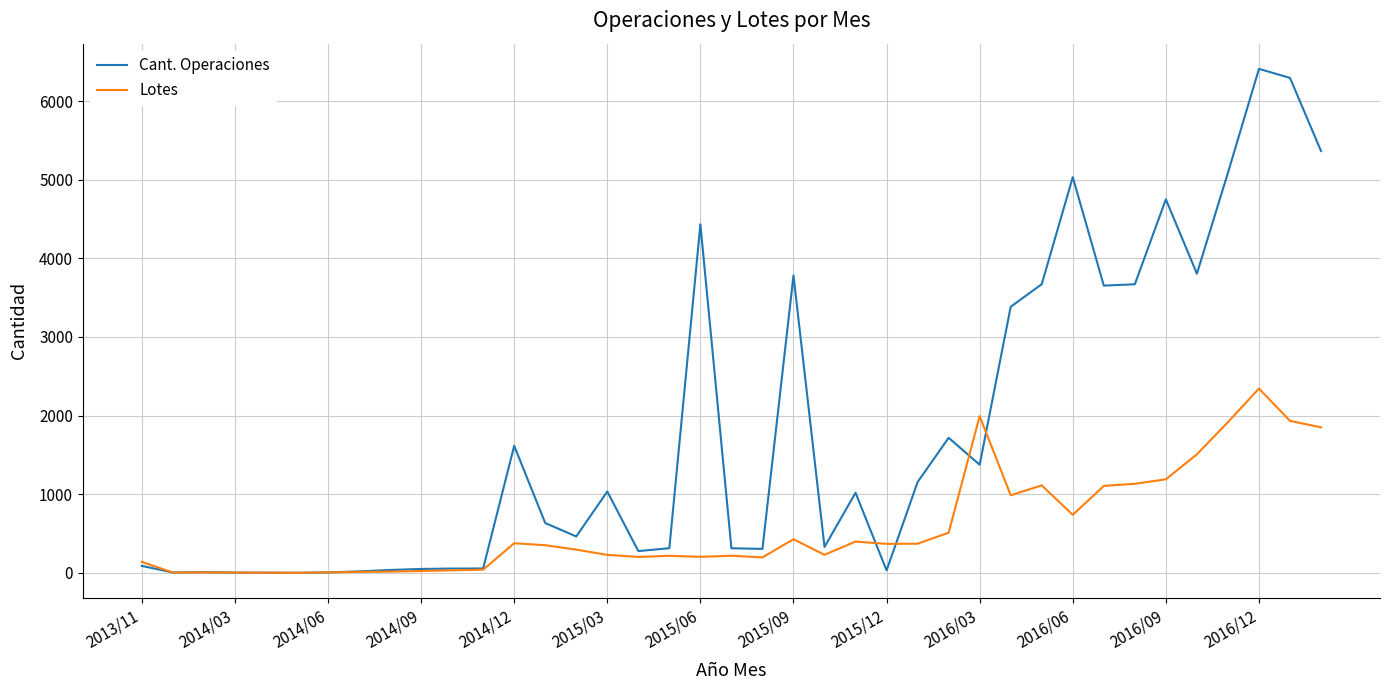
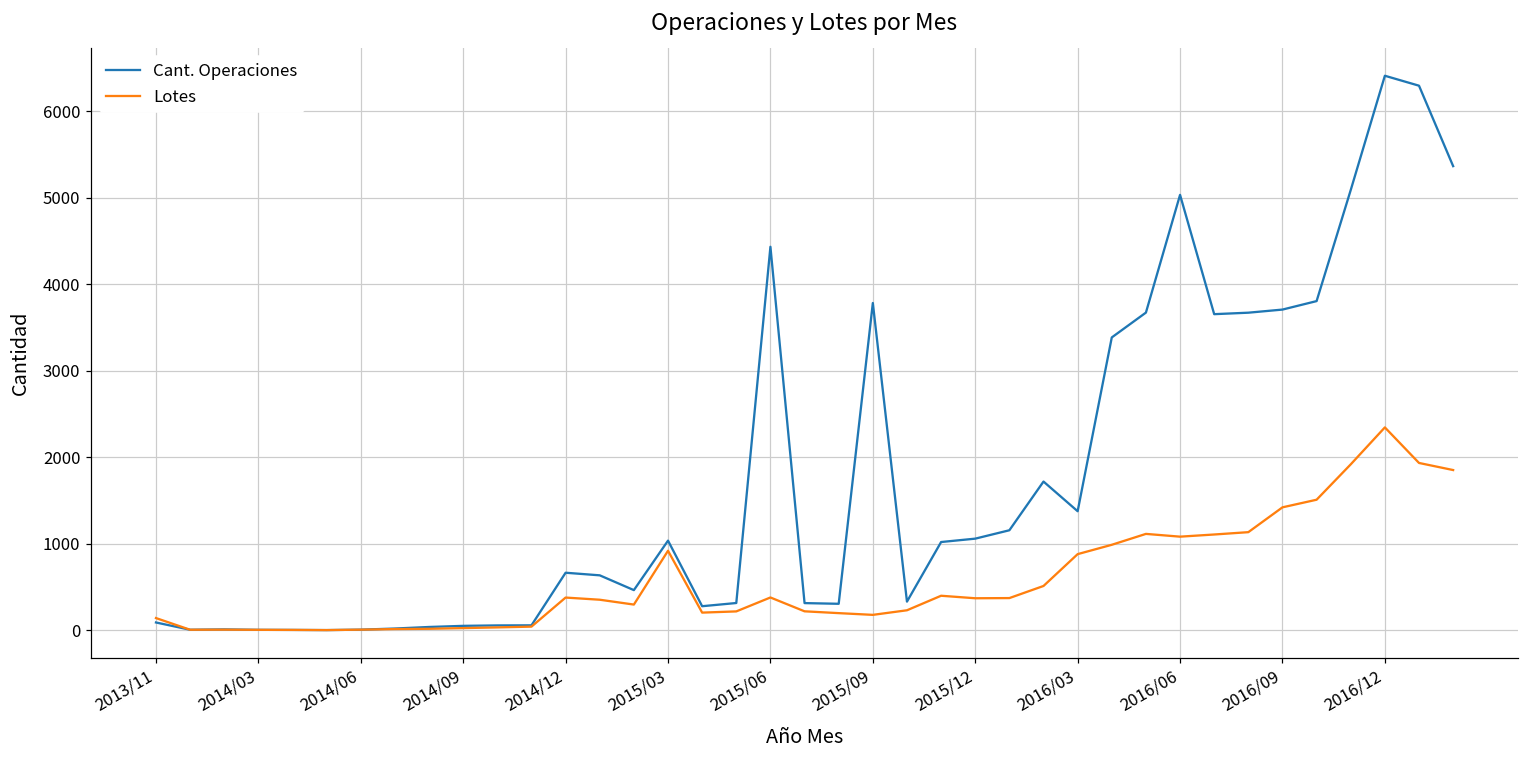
Cant. Operaciones, 2014/12: 1600 -> 700
Lotes, 2015/03: 200 -> 900
Lotes, 2015/06: 200 -> 400
Lotes, 2015/09: 400 -> 200
Cant. Operaciones, 2015/12: 0 -> 1100
Lotes, 2016/03: 2000 -> 900
Lotes, 2016/06: 700 -> 1100
Cant. Operaciones, 2016/09: 4800 -> 3700
Lotes, 2016/09: 1200 -> 1400
